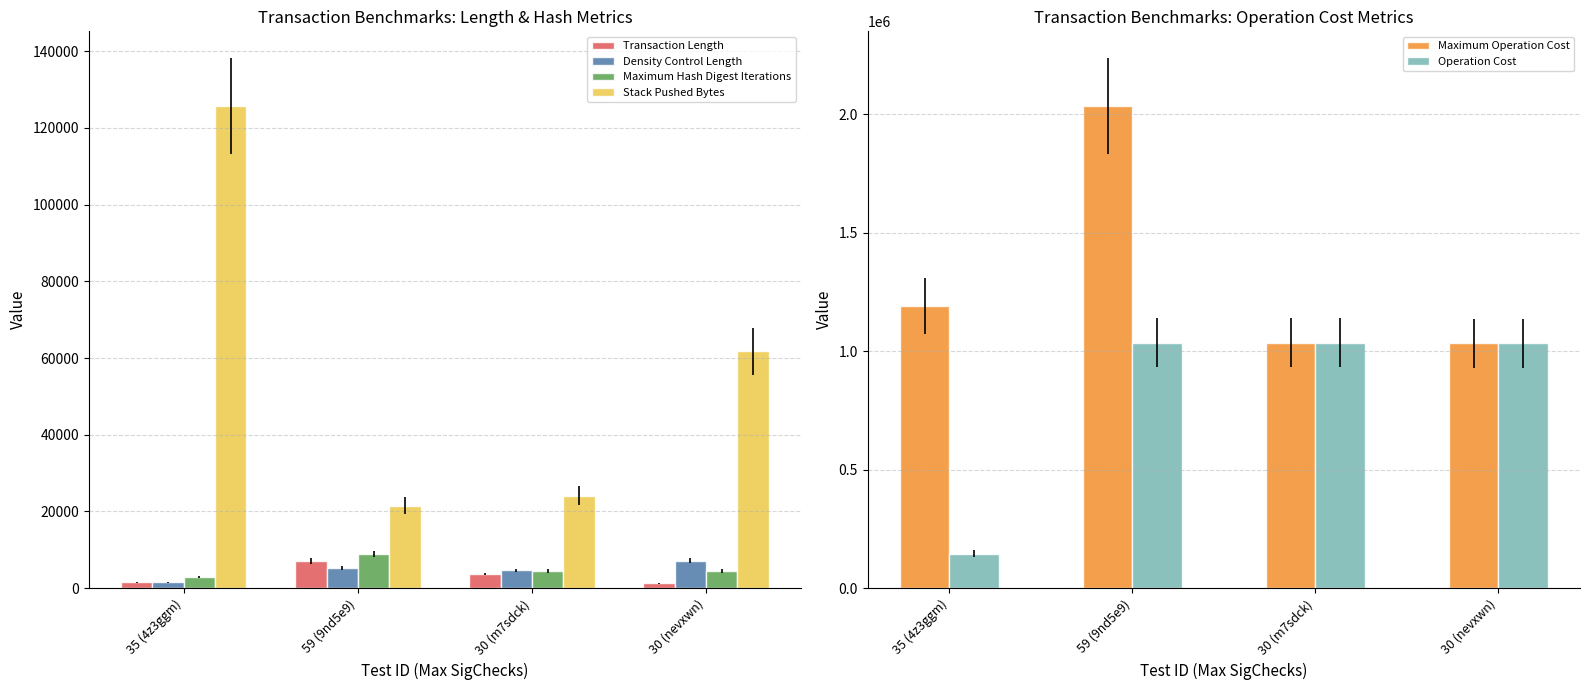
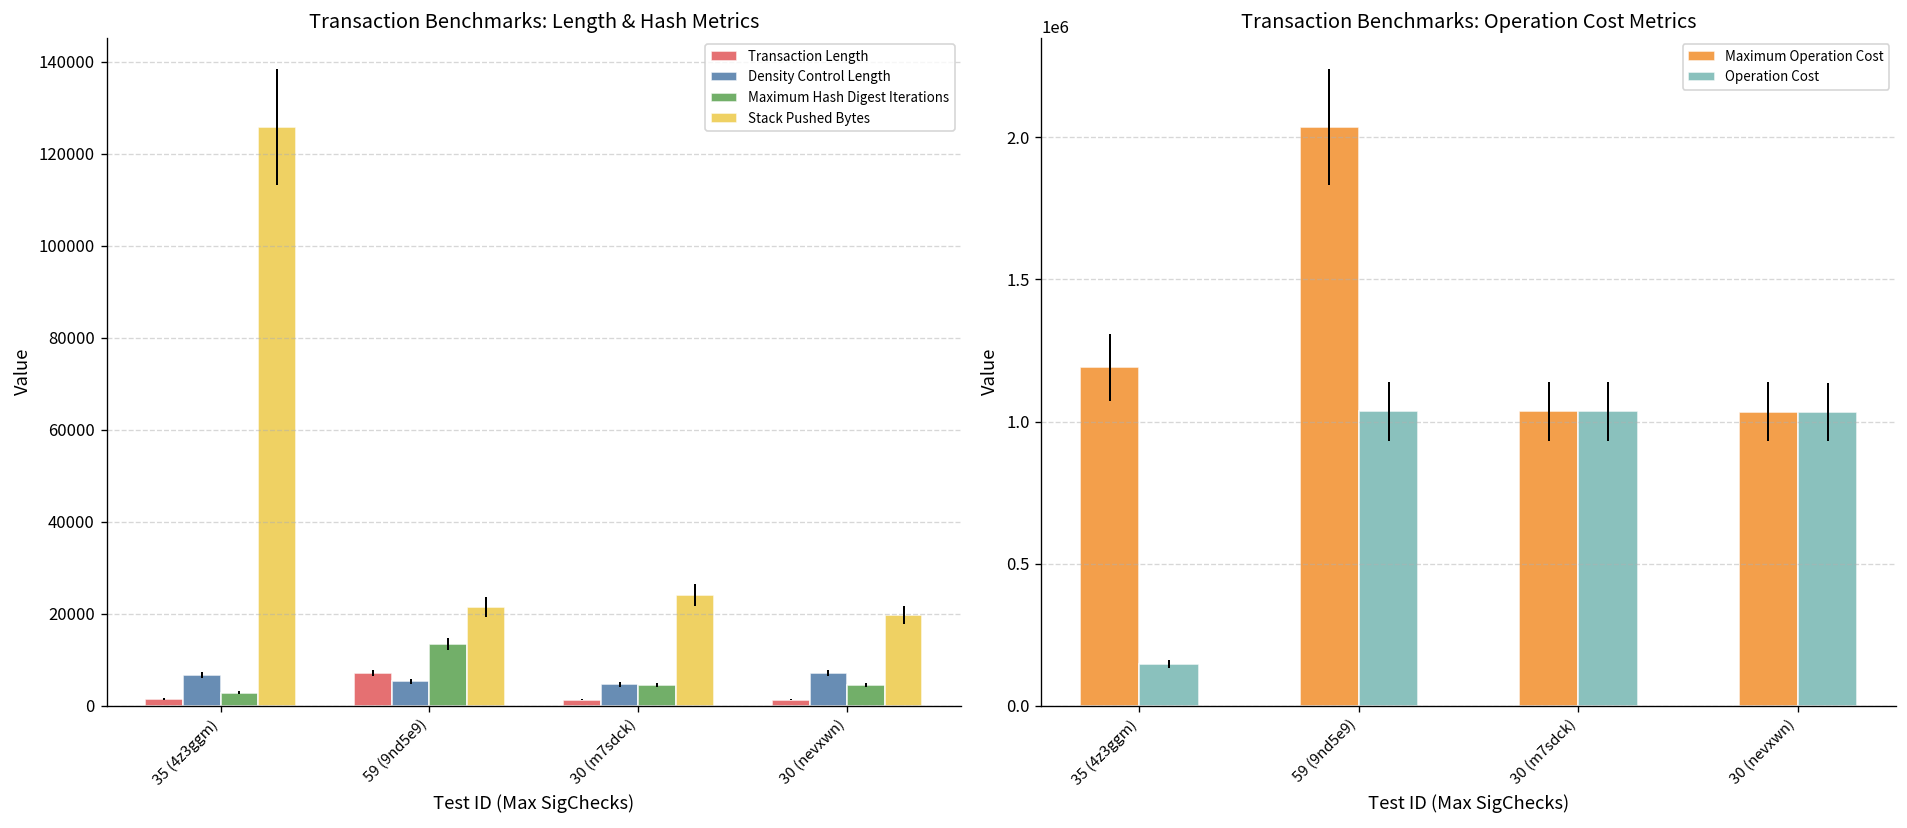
Transaction Benchmarks: Length & Hash Metrics, Density Control Length, 35 (4z3ggm): 1000 -> 7000
Transaction Benchmarks: Length & Hash Metrics, Maximum Hash Digest Iterations, 59 (9nd5e9): 9000 -> 13000
Transaction Benchmarks: Length & Hash Metrics, Transaction Length, 30 (m7sdck): 4000 -> 1000
Transaction Benchmarks: Length & Hash Metrics, Stack Pushed Bytes, 30 (nevxwn): 62000 -> 20000
